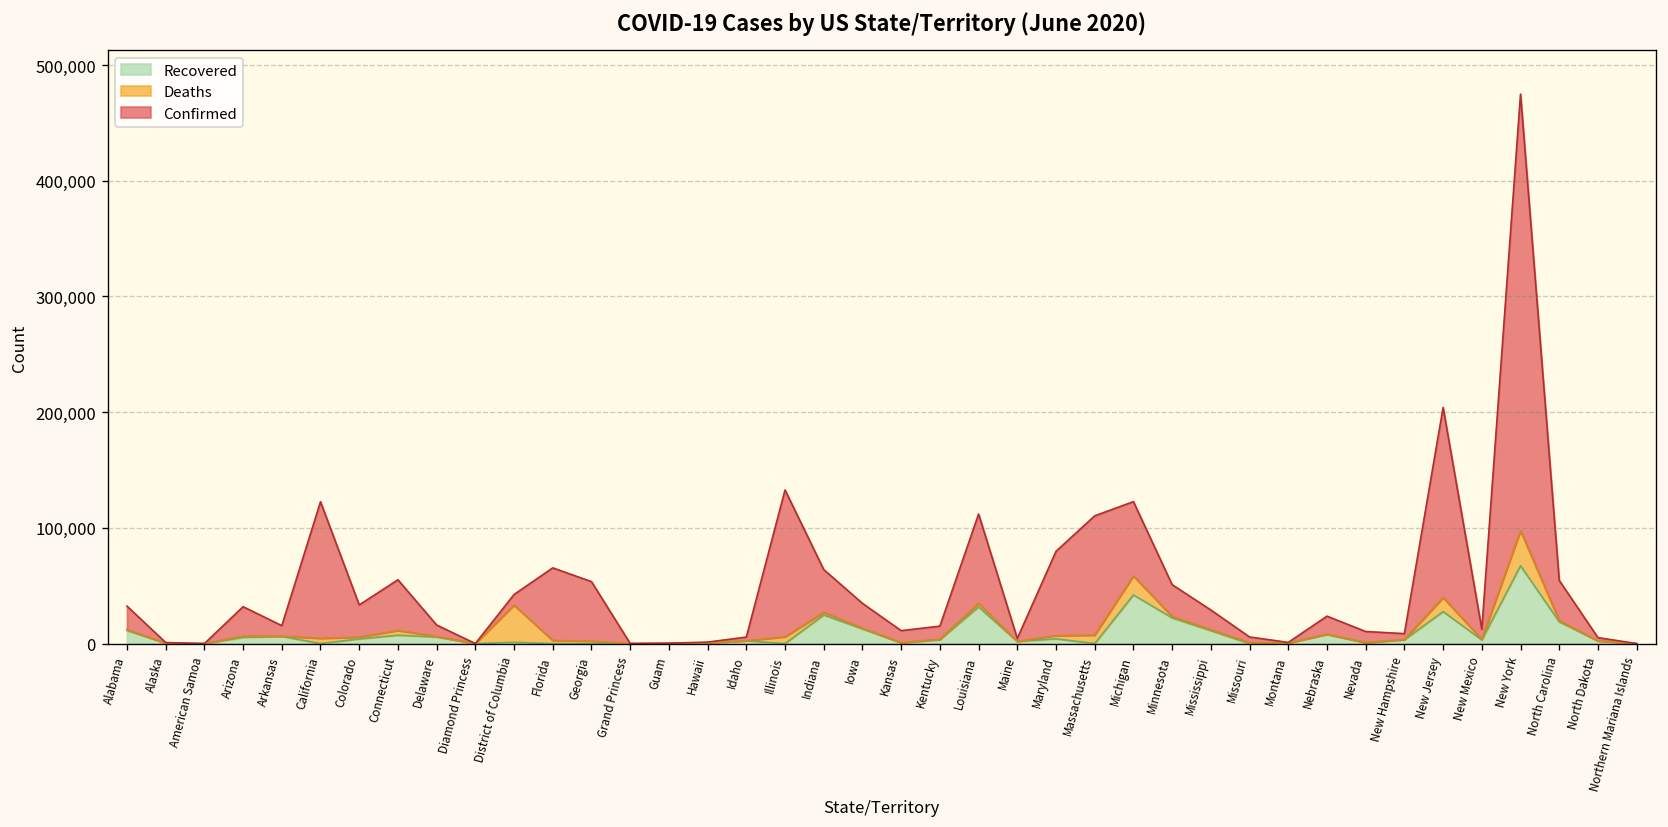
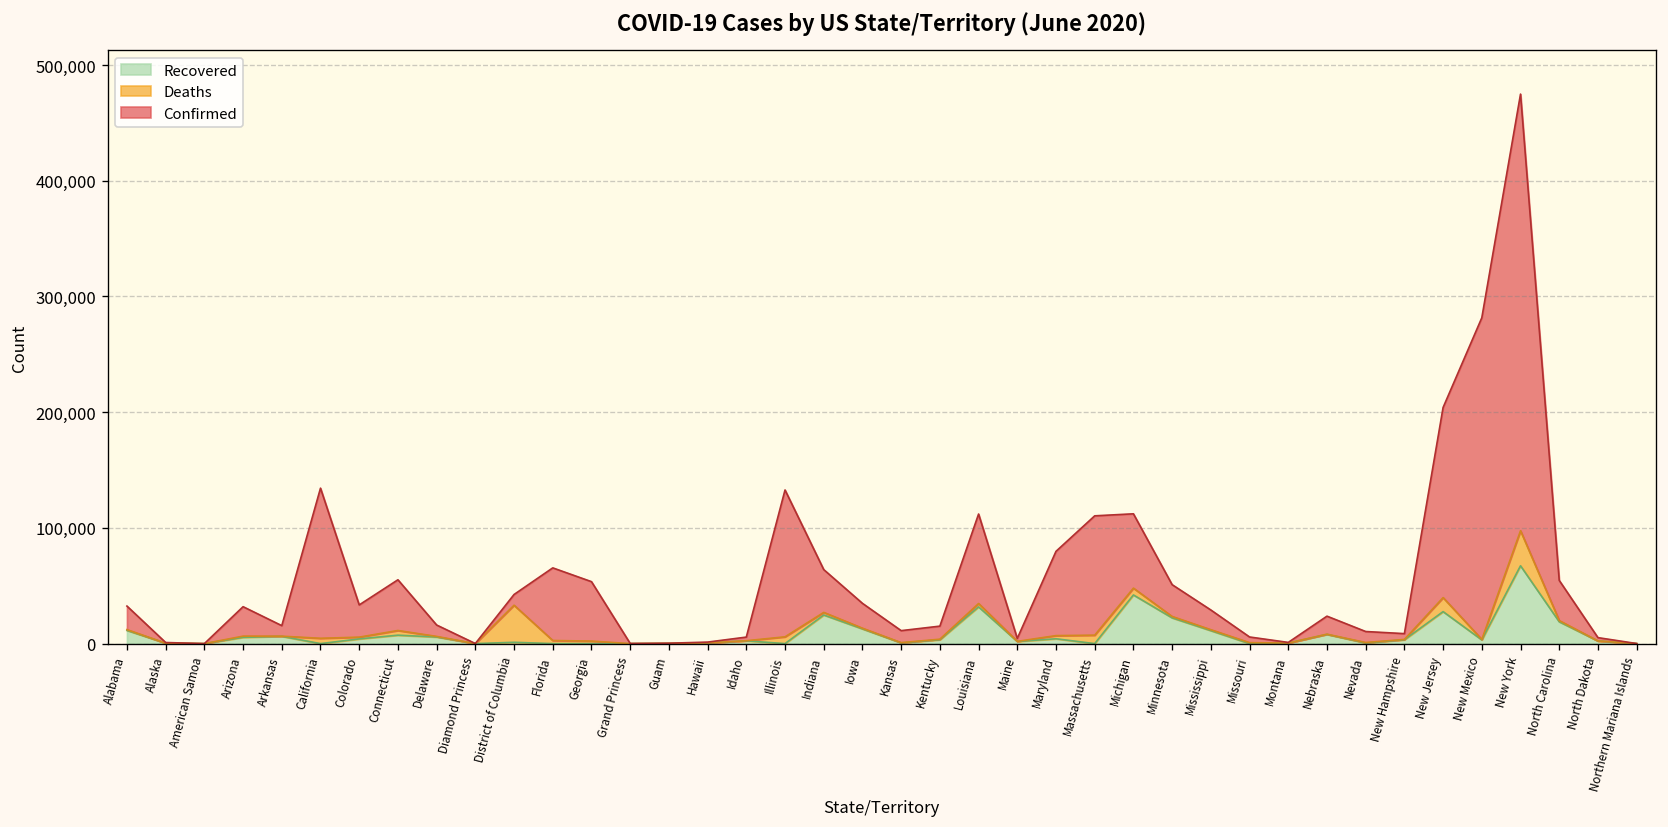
Confirmed, California: 120,000 -> 130,000
Deaths, Michigan: 20,000 -> 10,000
Confirmed, New Mexico: 10,000 -> 280,000
